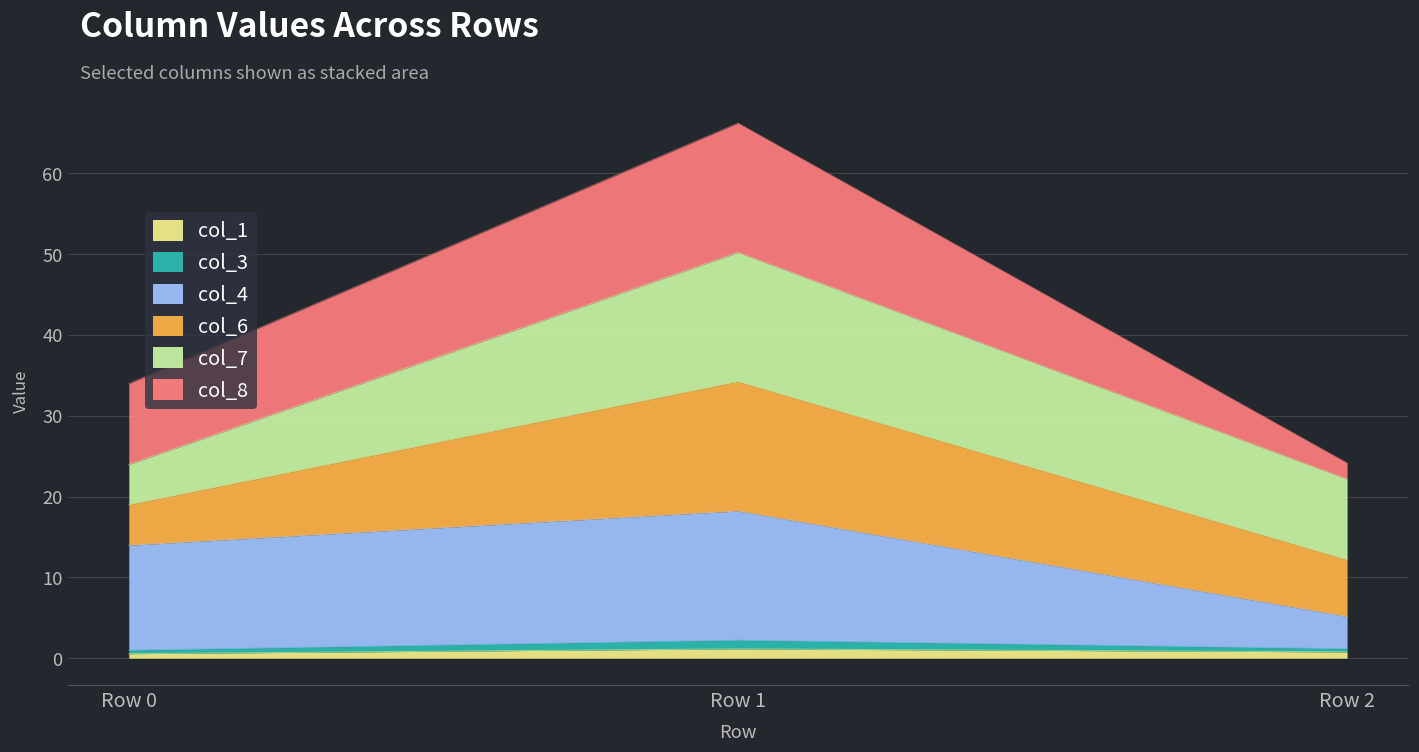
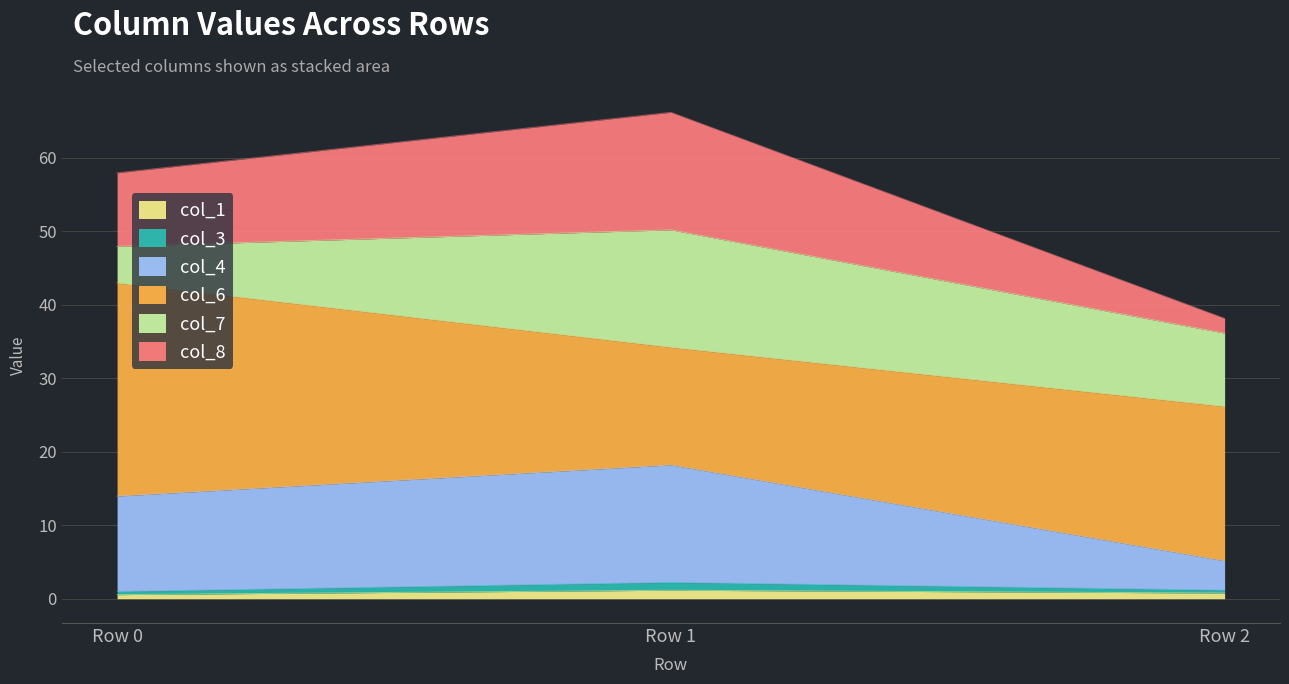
col_6, Row 0: 5 -> 29
col_6, Row 2: 7 -> 21
